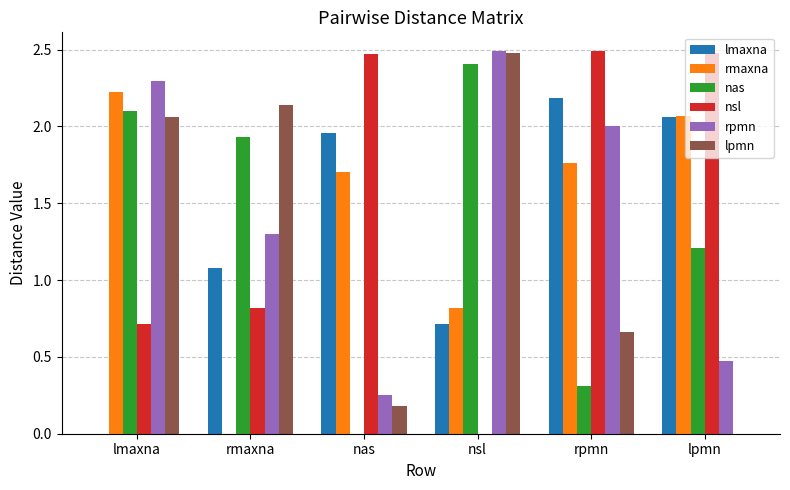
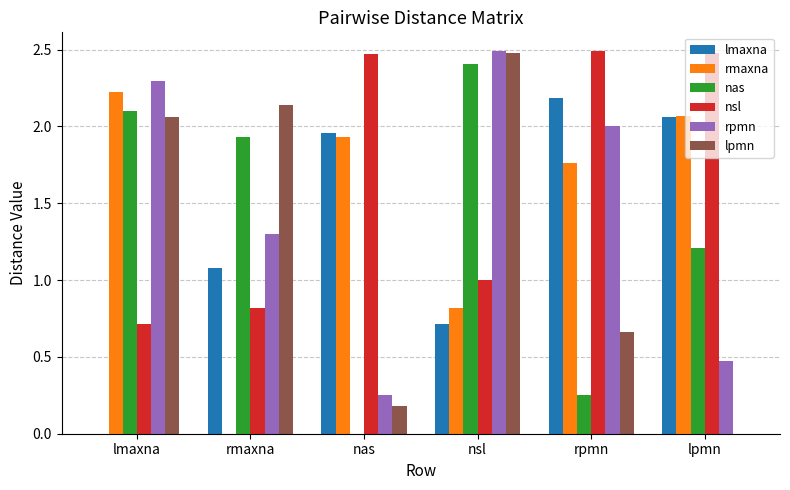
rmaxna, nas: 1.71 -> 1.93
nsl, nsl: 0 -> 1
nas, rpmn: 0.31 -> 0.25
